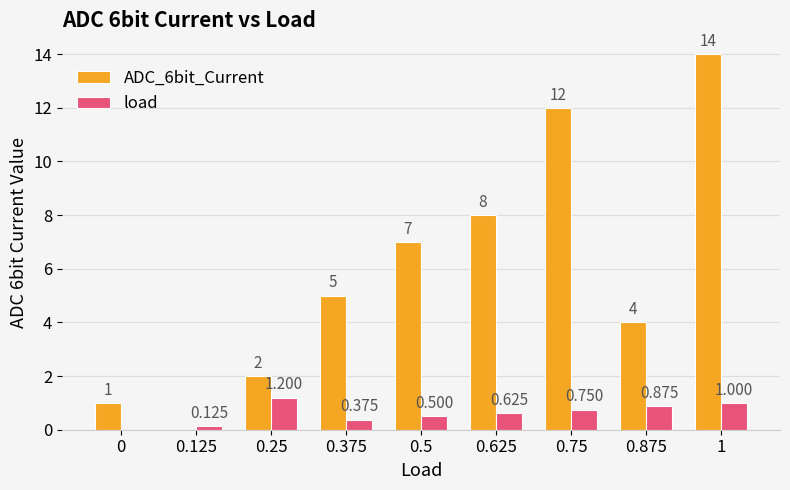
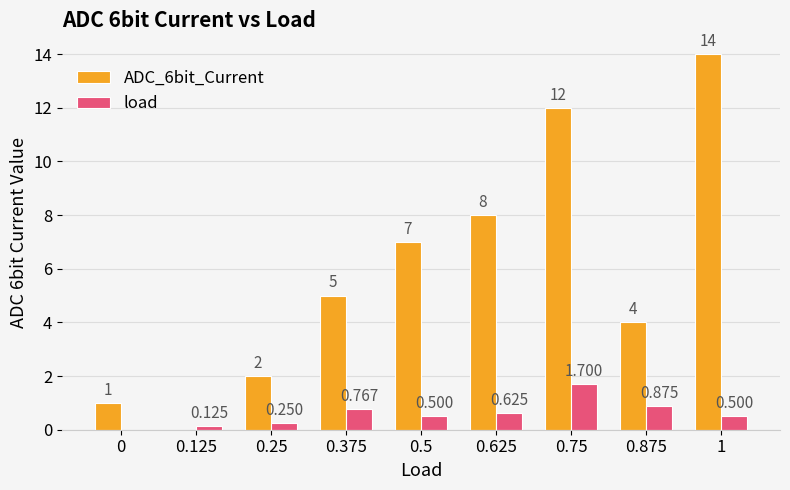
load, 0.25: 1.200 -> 0.250
load, 0.375: 0.375 -> 0.767
load, 0.75: 0.750 -> 1.700
load, 1: 1.000 -> 0.500
